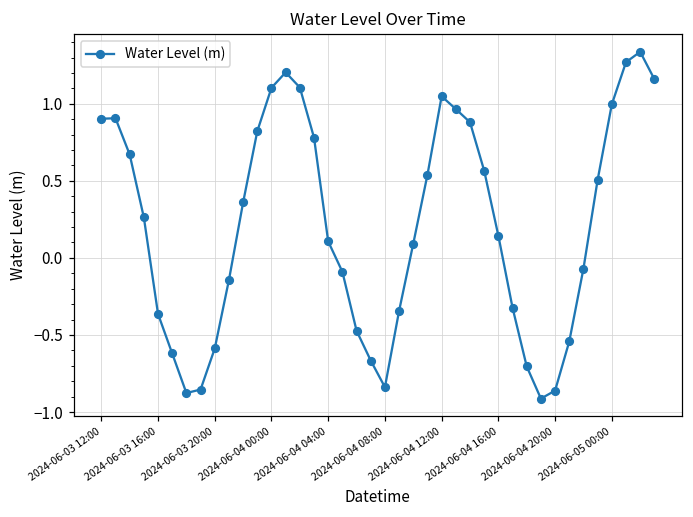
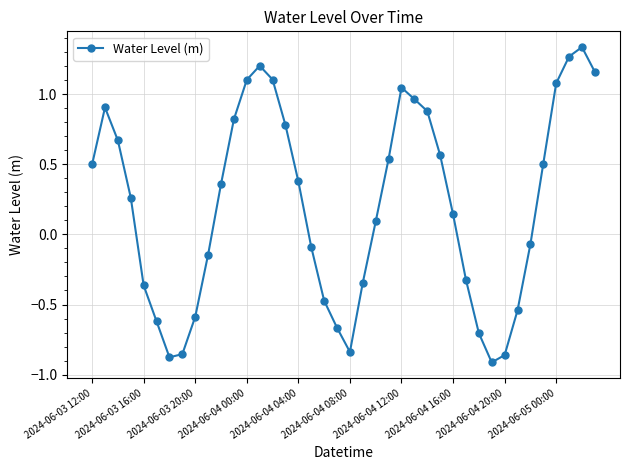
2024-06-03 12:00: 0.90 -> 0.50
2024-06-04 04:00: 0.11 -> 0.38
2024-06-05 00:00: 1.00 -> 1.08
